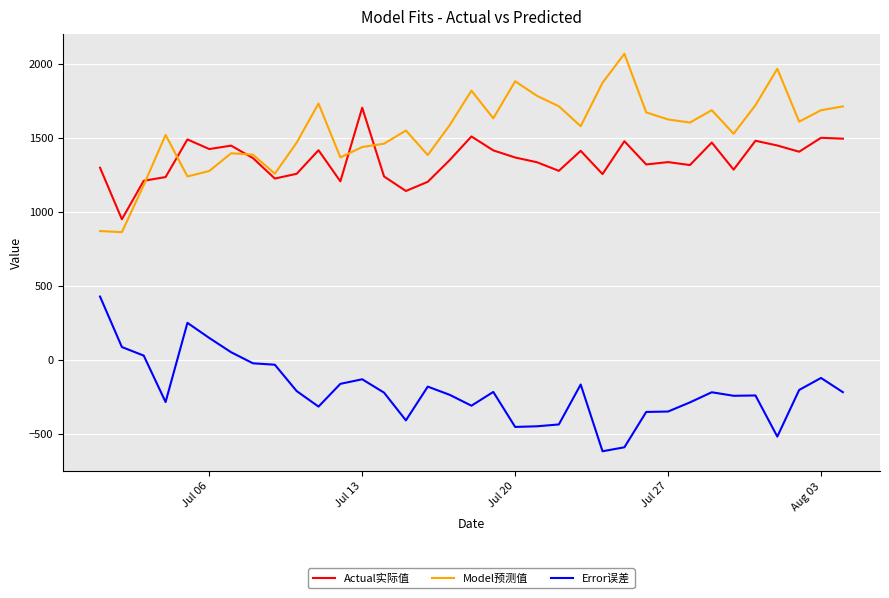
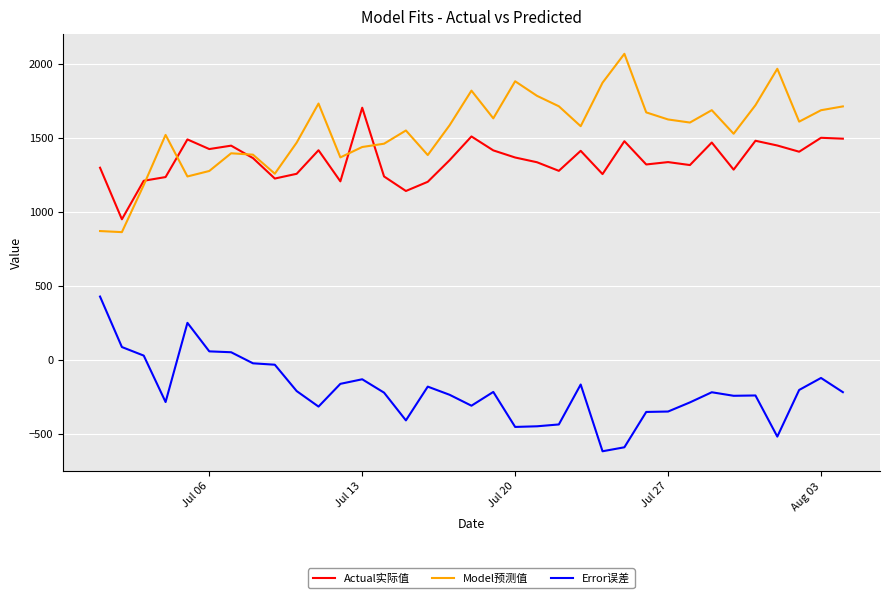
Error误差, Jul 06: 150 -> 60
